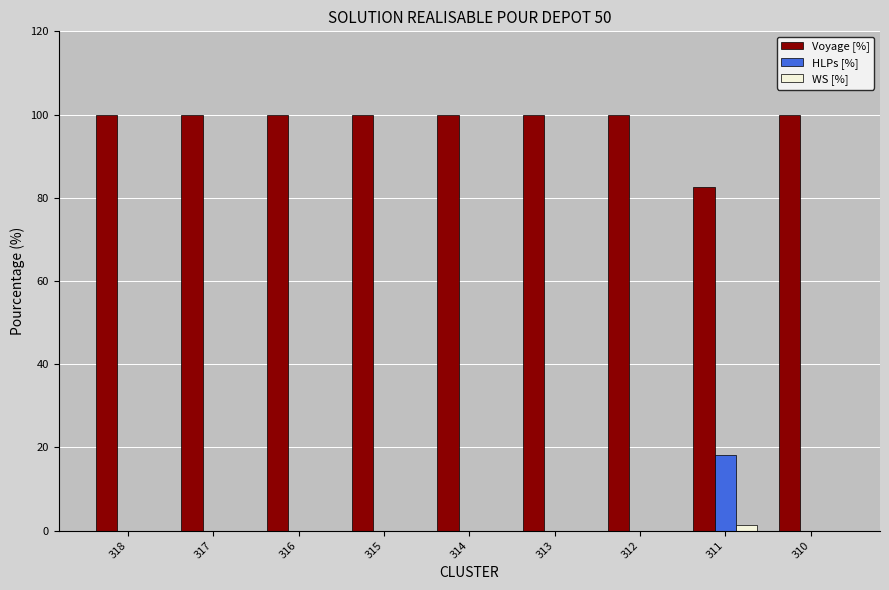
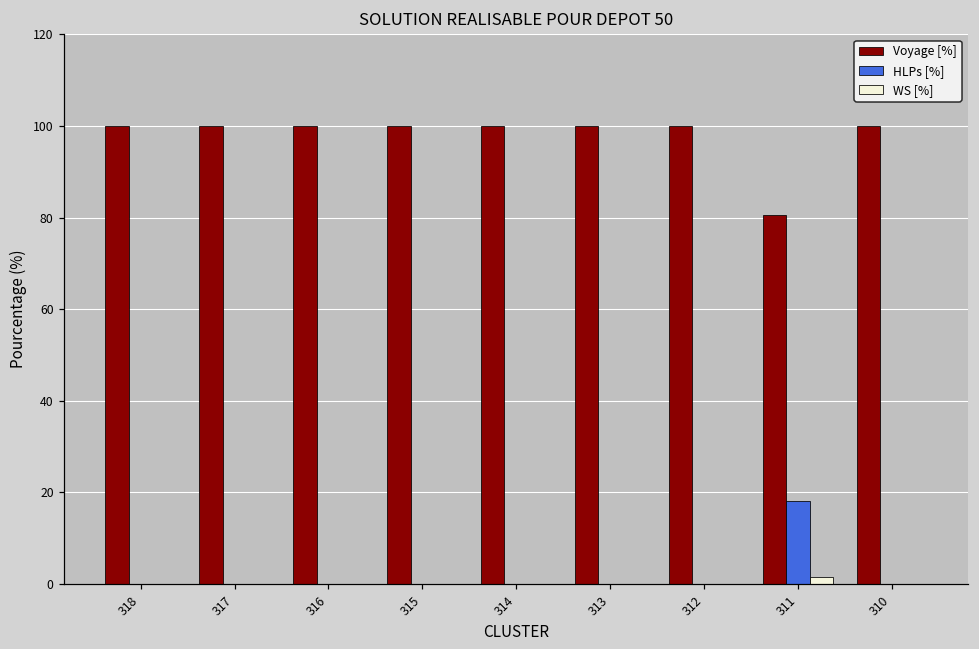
Voyage [%], 311: 83 -> 81
